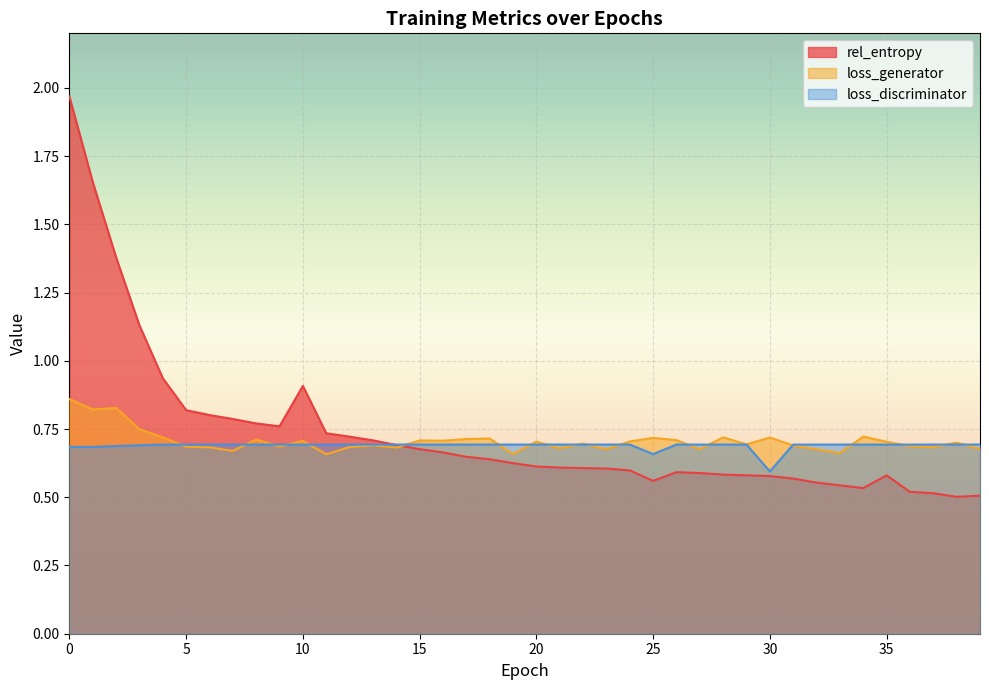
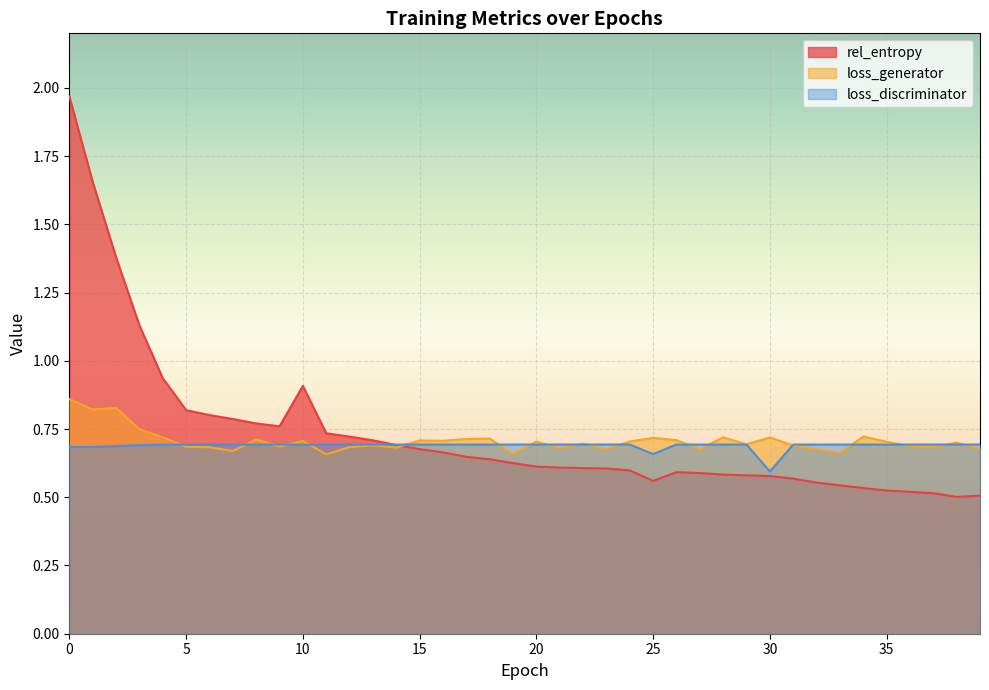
rel_entropy, 35: 0.58 -> 0.52
